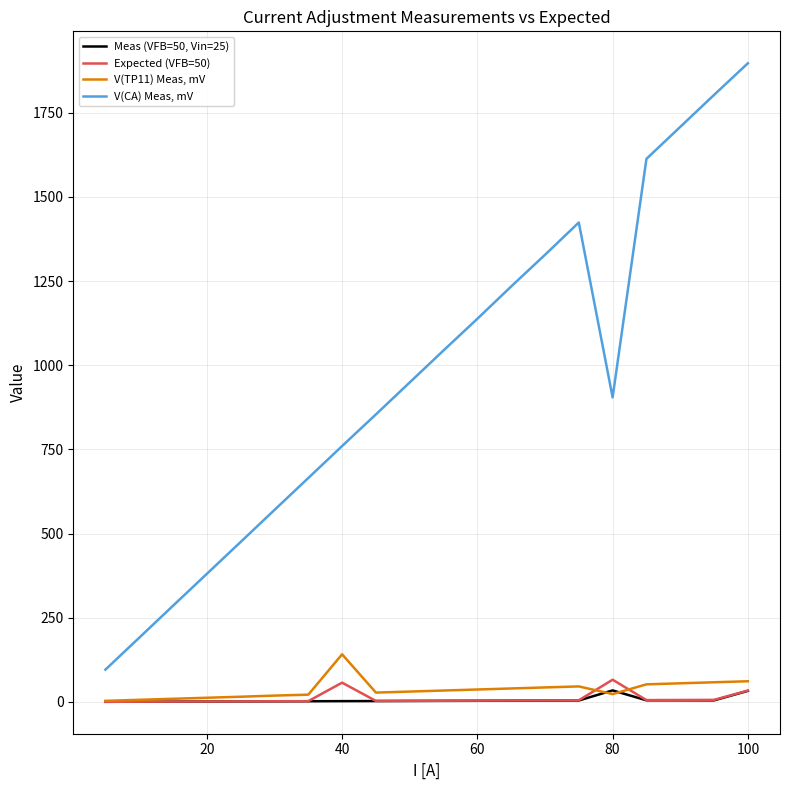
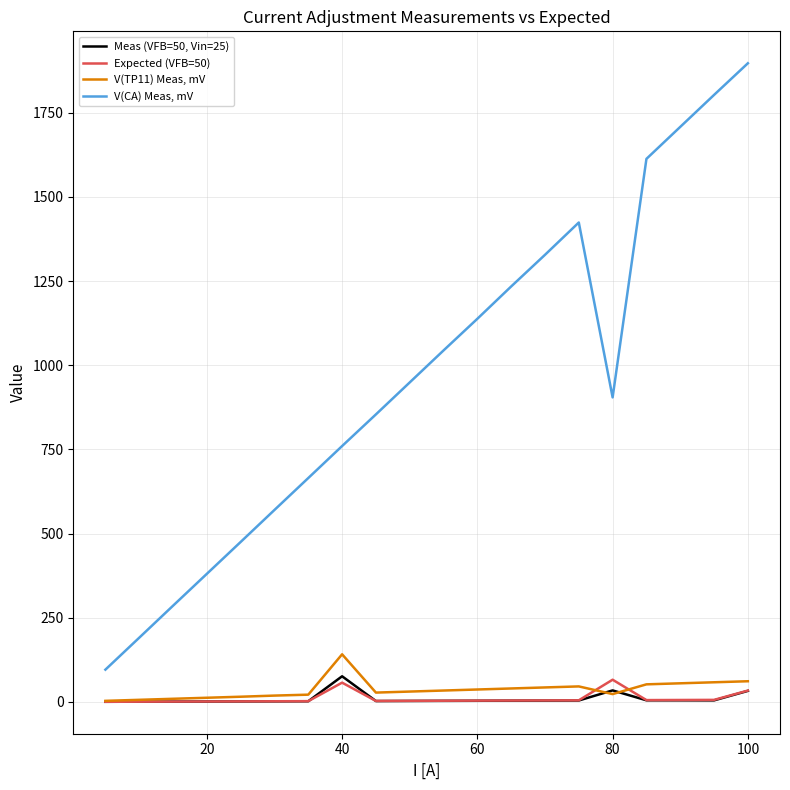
Meas (VFB=50, Vin=25), 40: 0 -> 80
